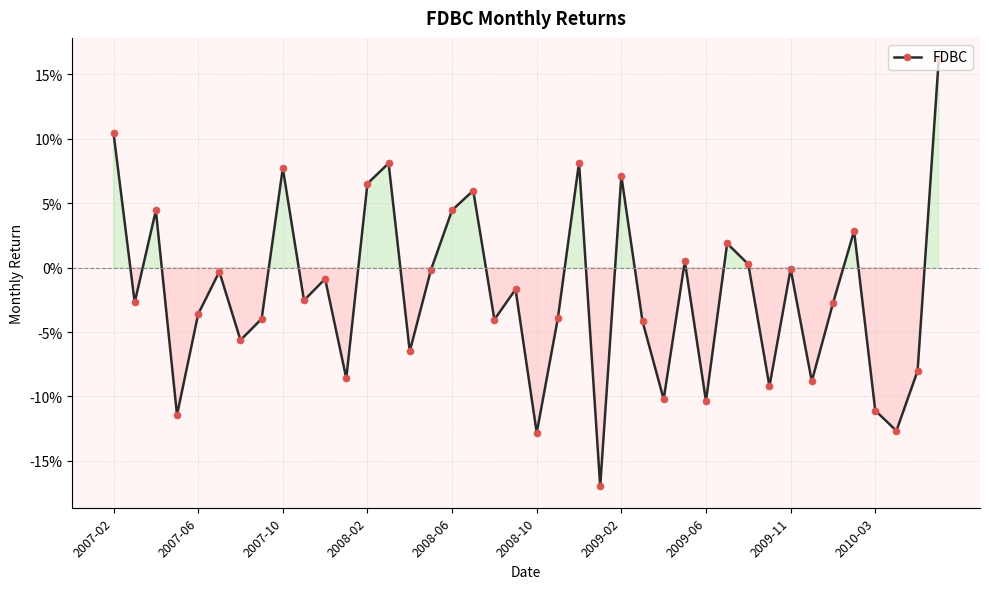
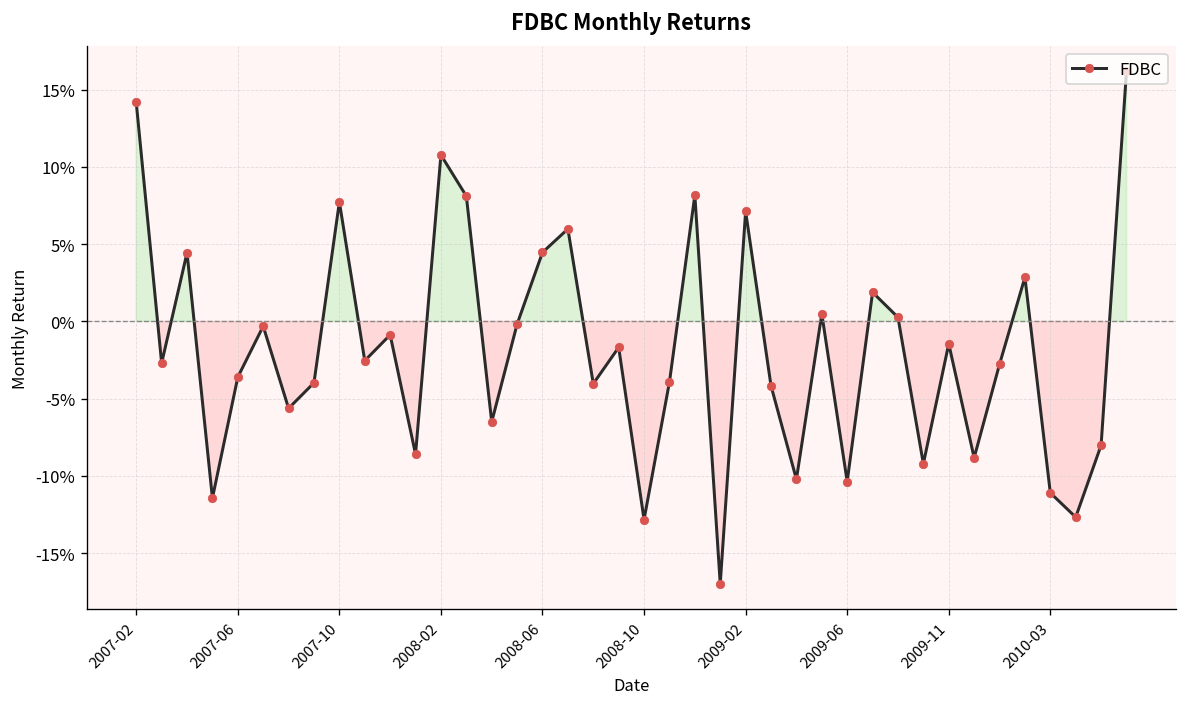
2007-02: 10.4% -> 14.2%
2008-02: 6.5% -> 10.8%
2009-11: -0.1% -> -1.4%
